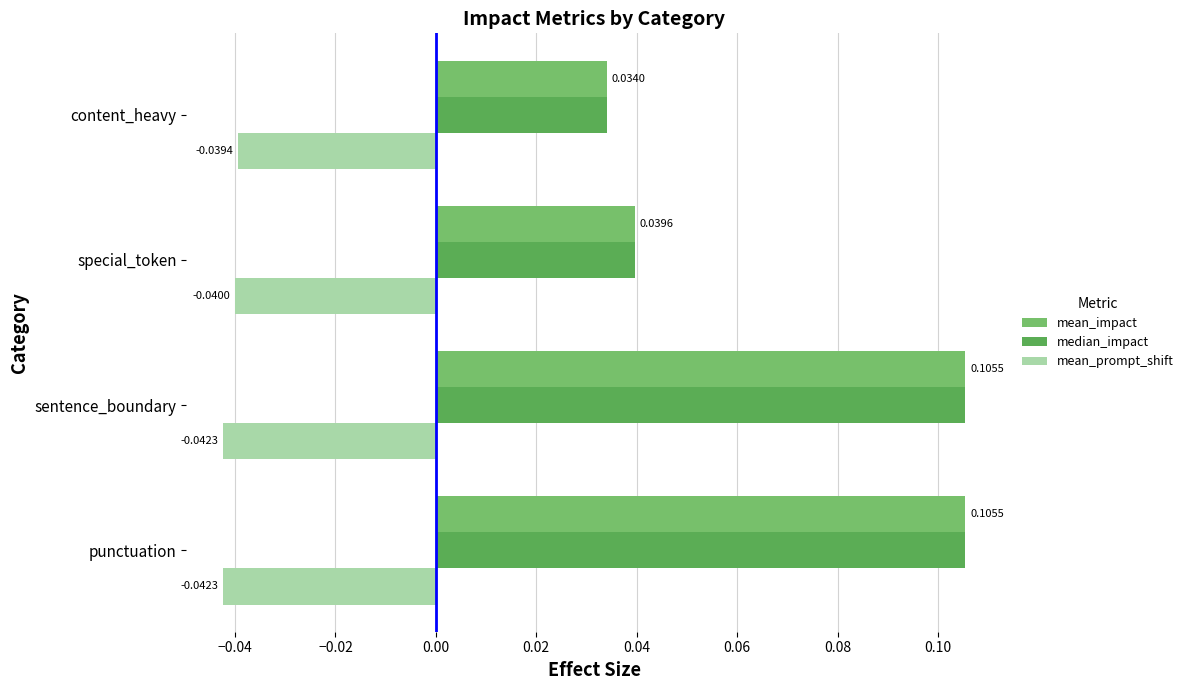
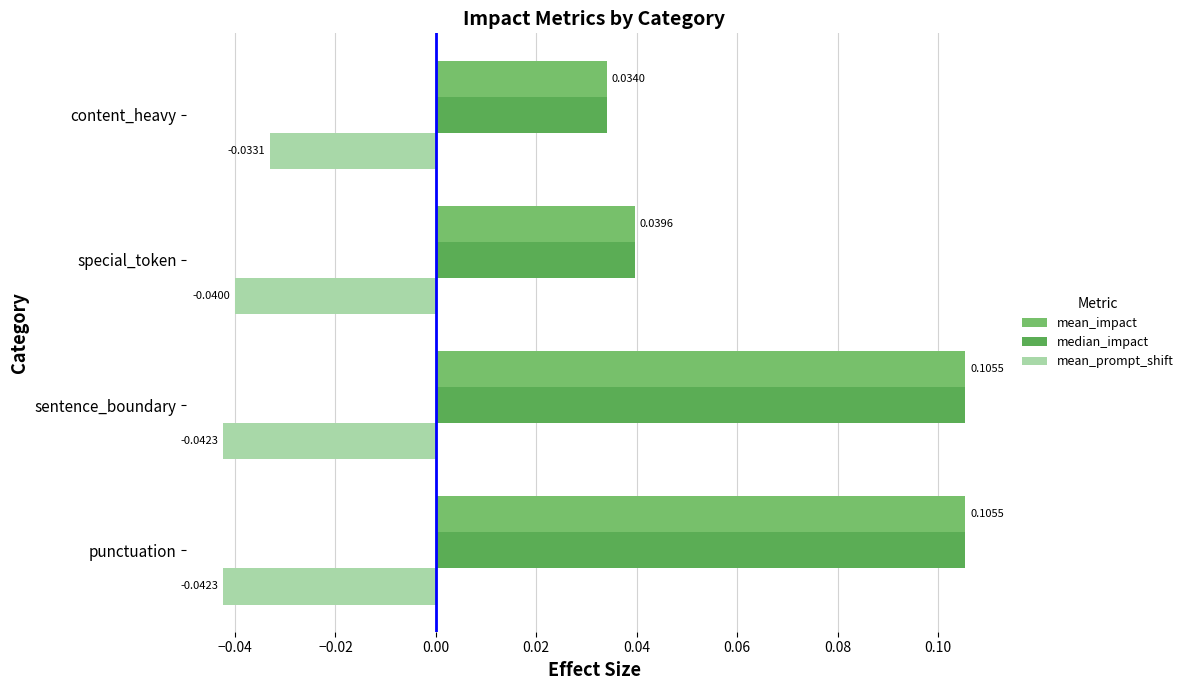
mean_prompt_shift, content_heavy: -0.0394 -> -0.0331
